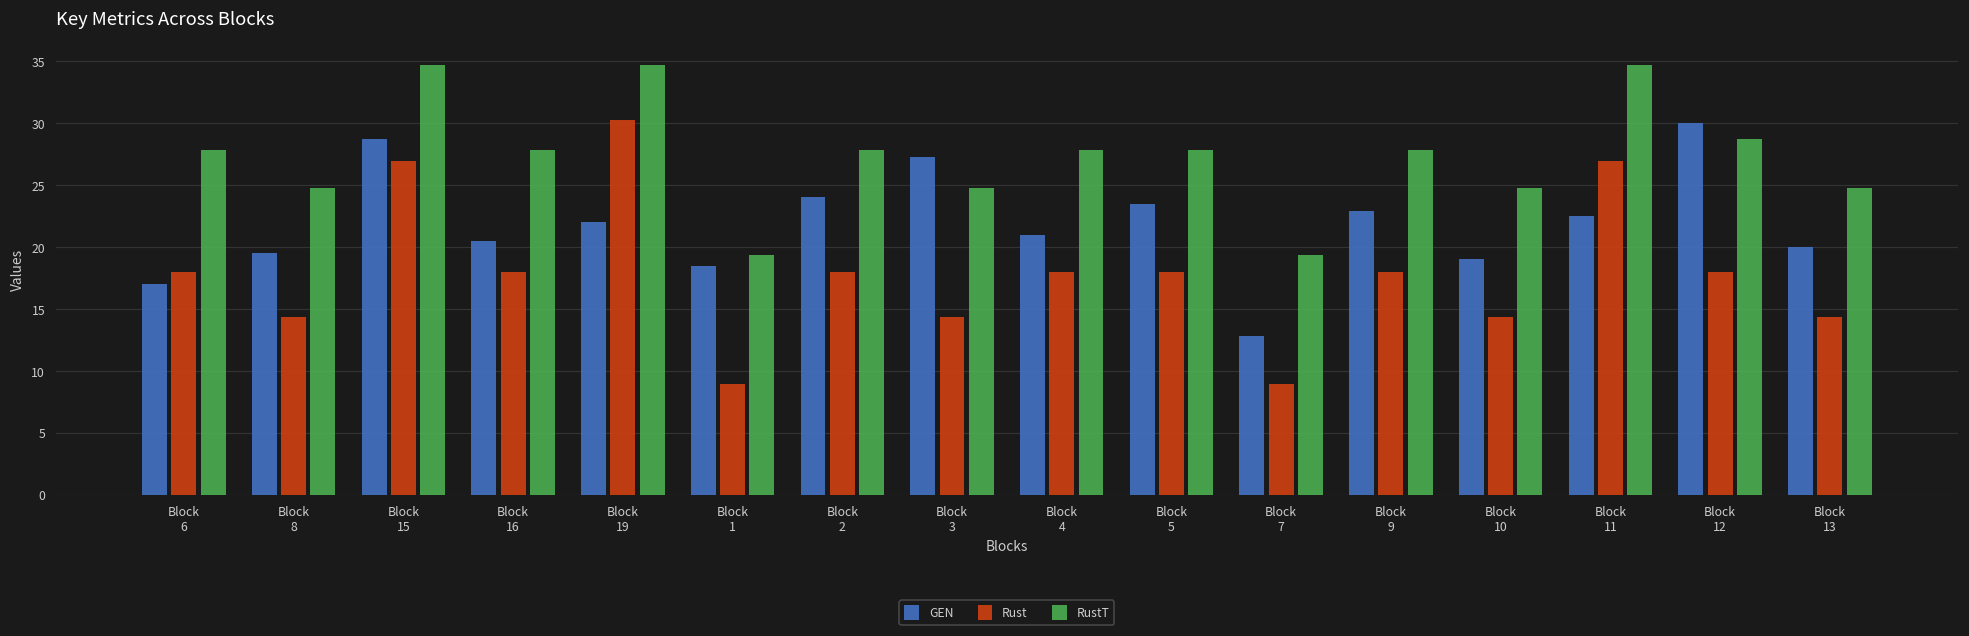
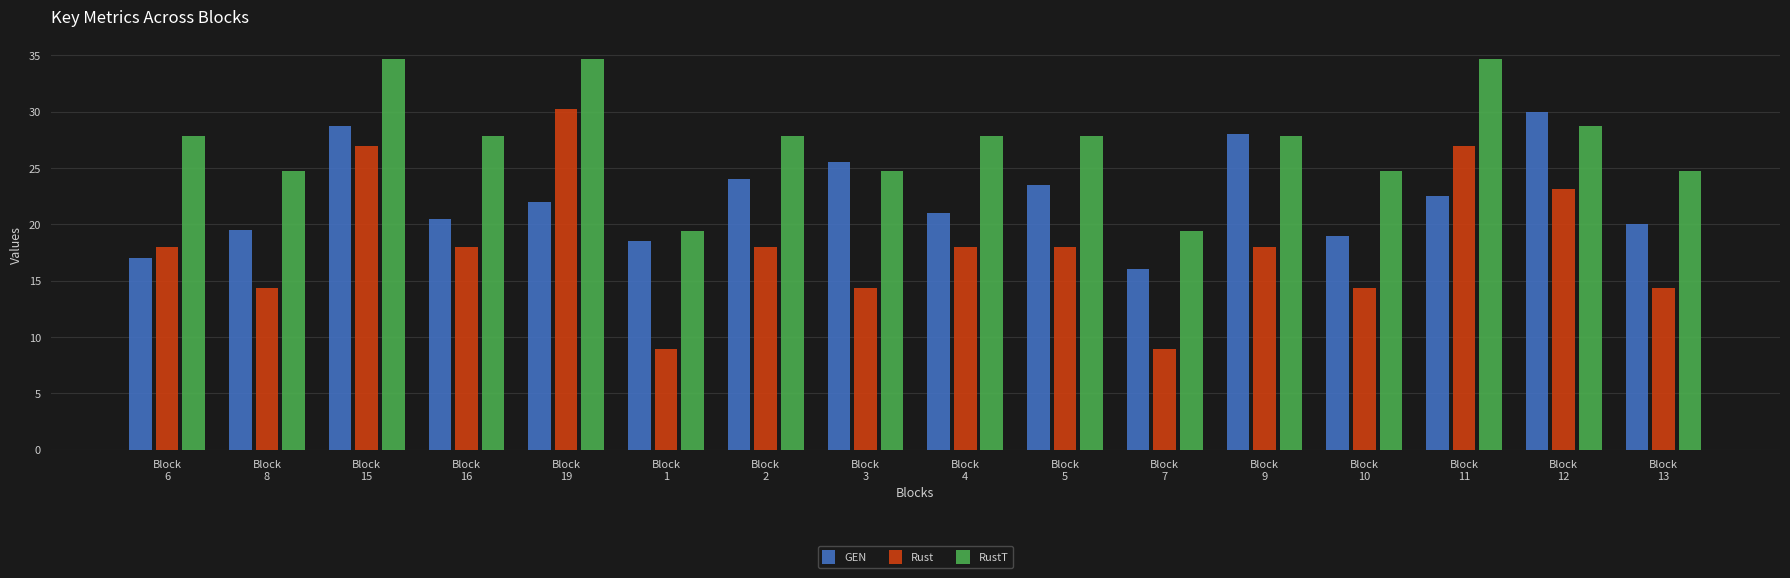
GEN, Block 3: 27.3 -> 25.5
GEN, Block 7: 12.8 -> 16.0
GEN, Block 9: 22.9 -> 28.0
Rust, Block 12: 18.0 -> 23.1
